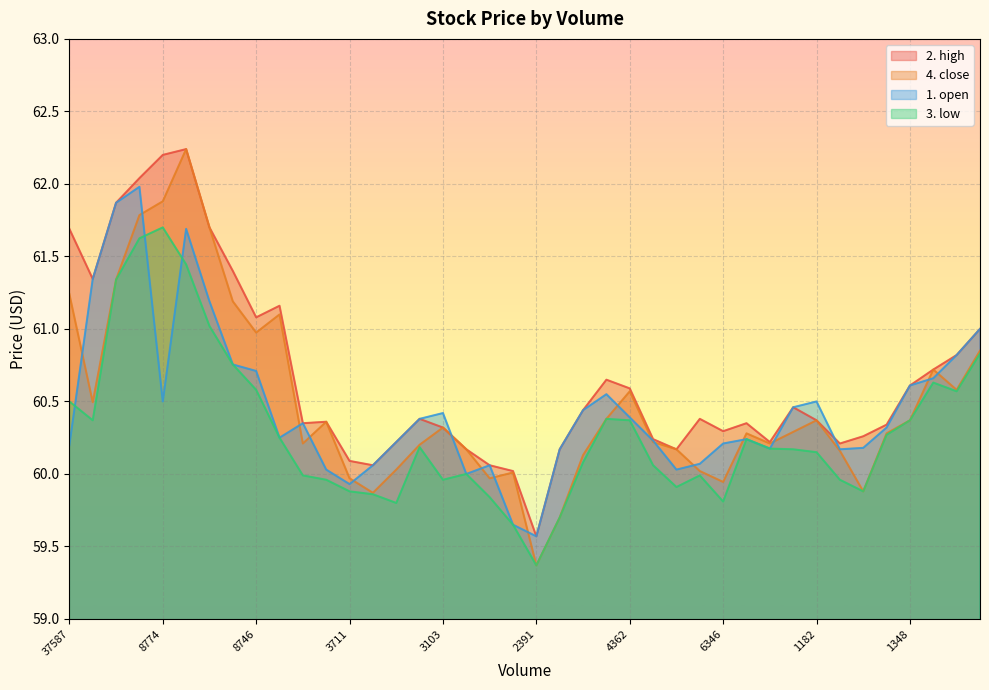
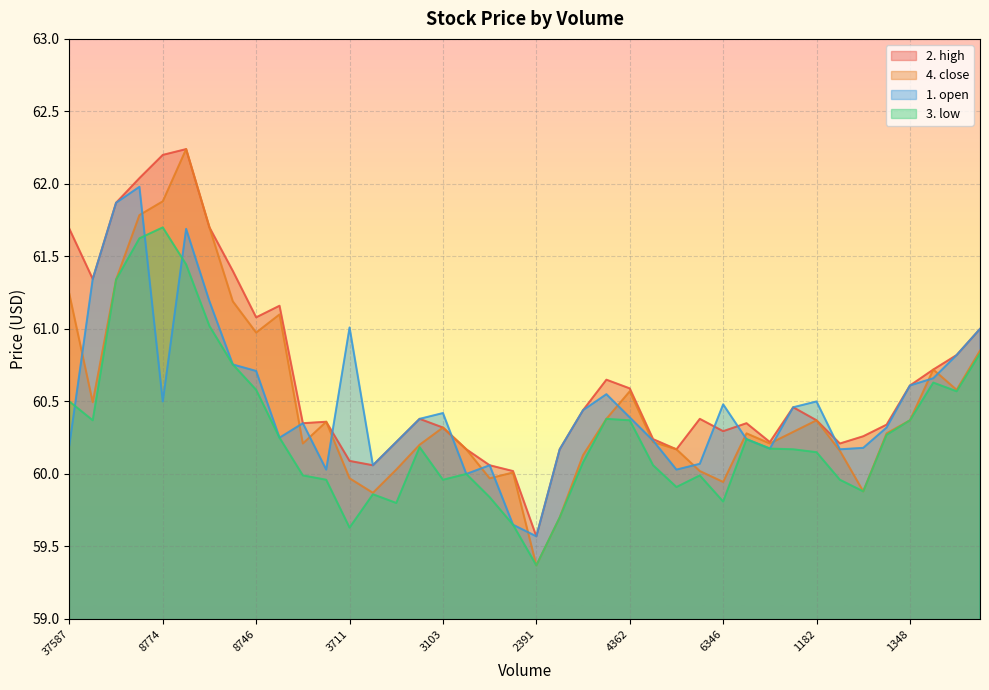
1. open, 3711: 59.93 -> 61.01
3. low, 3711: 59.88 -> 59.63
1. open, 6346: 60.21 -> 60.48
